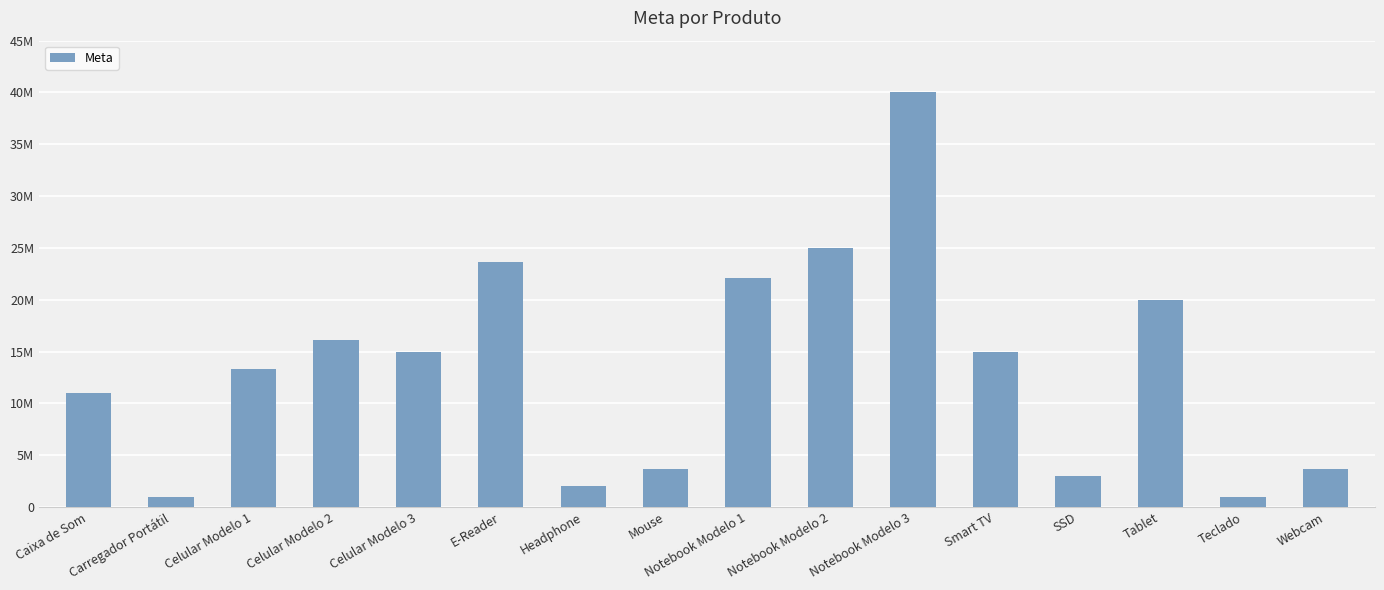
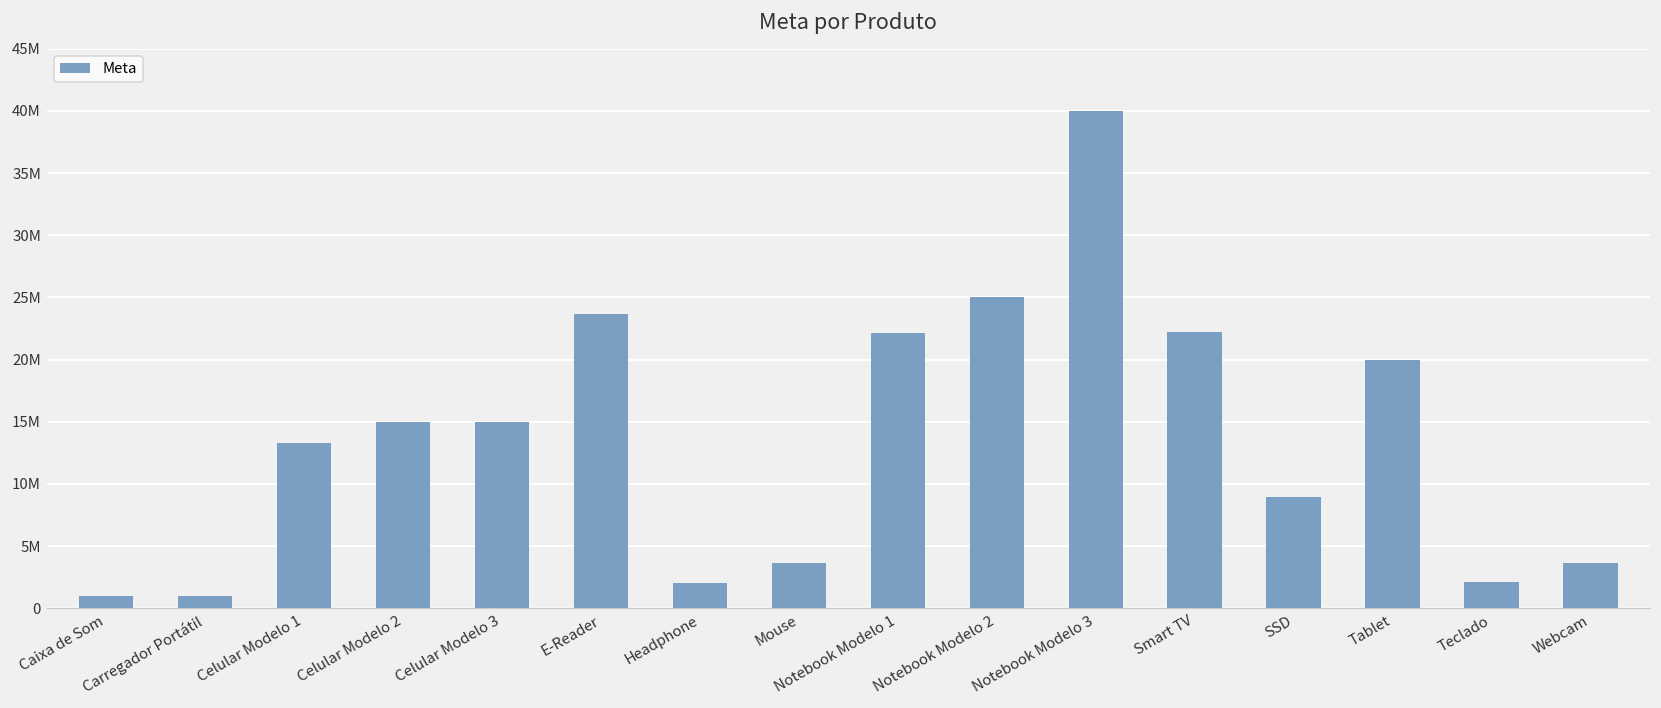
Caixa de Som: 11000000 -> 1000000
Celular Modelo 2: 16200000 -> 15000000
Smart TV: 15000000 -> 22300000
SSD: 3000000 -> 8900000
Teclado: 1000000 -> 2100000
